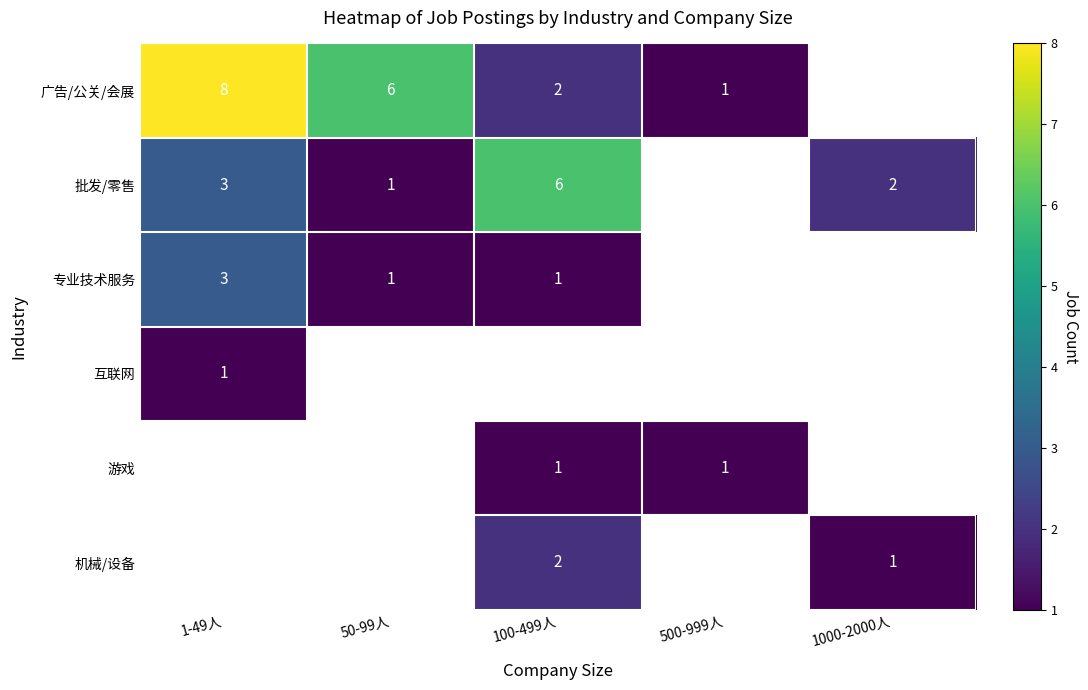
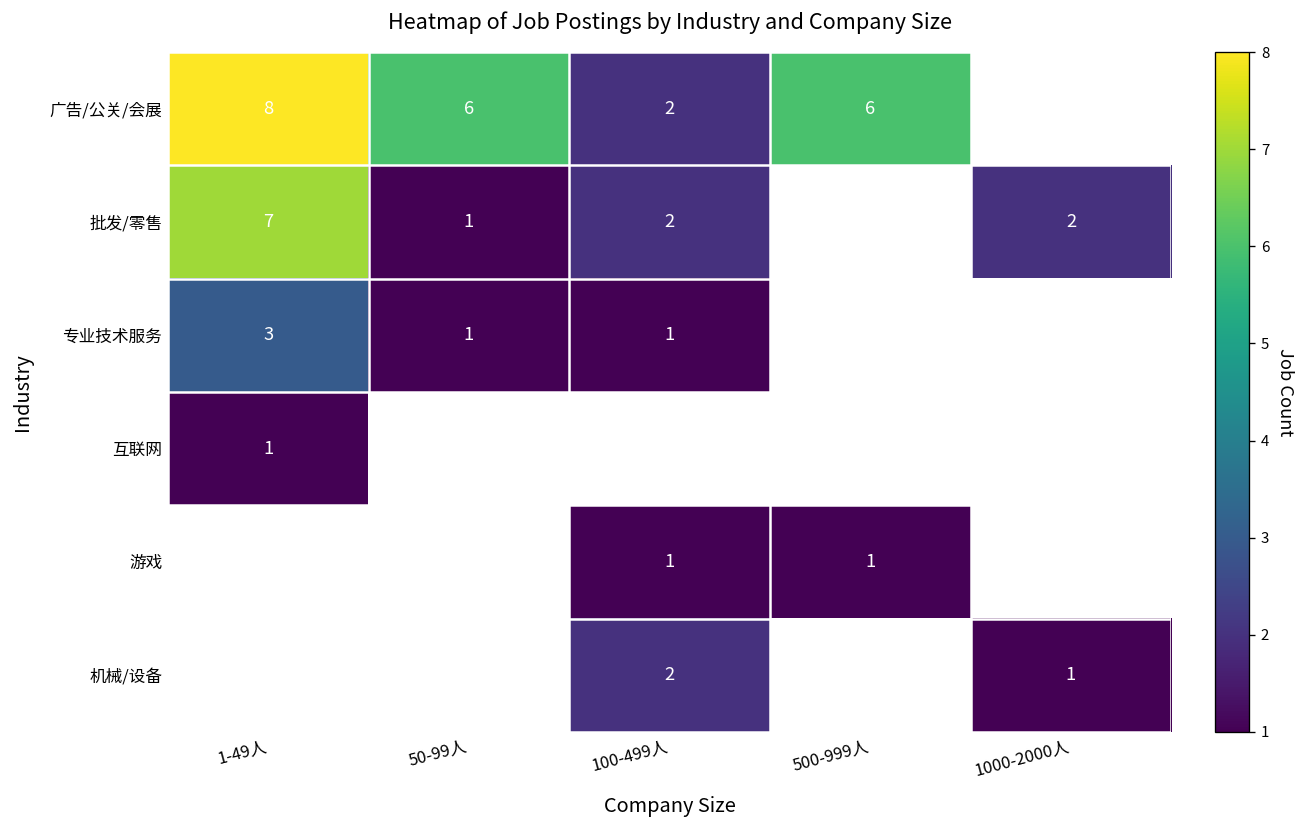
广告/公关/会展, 500-999人: 1 -> 6
批发/零售, 1-49人: 3 -> 7
批发/零售, 100-499人: 6 -> 2
